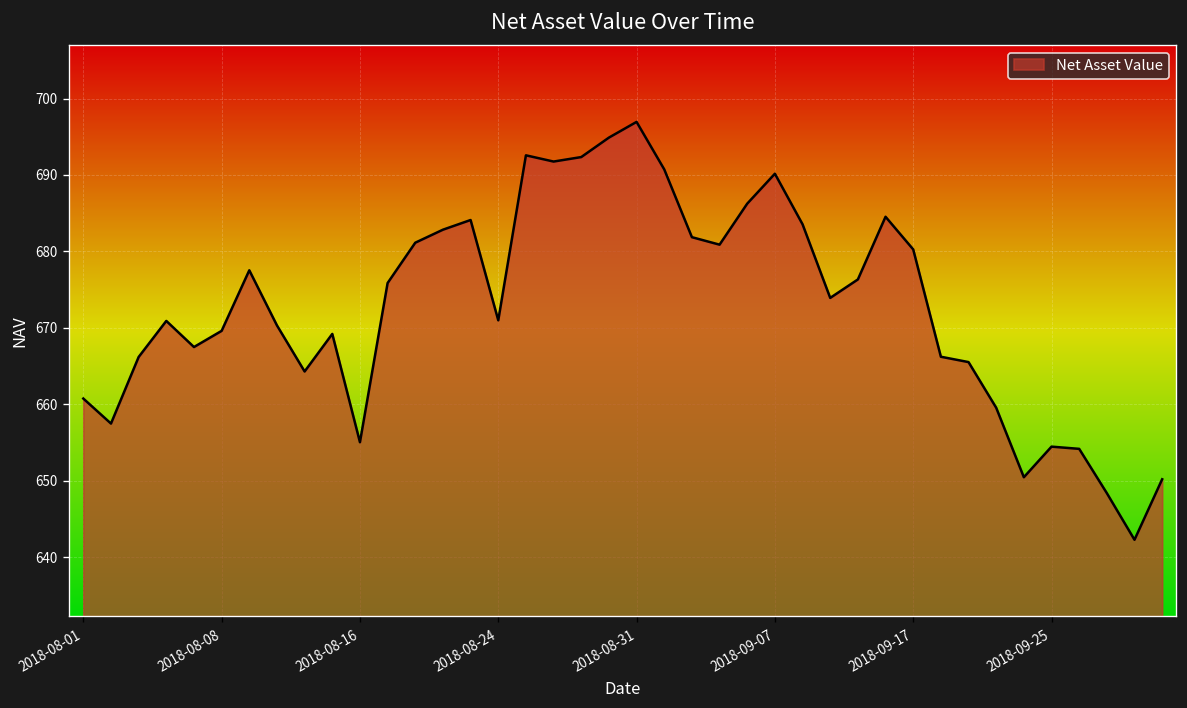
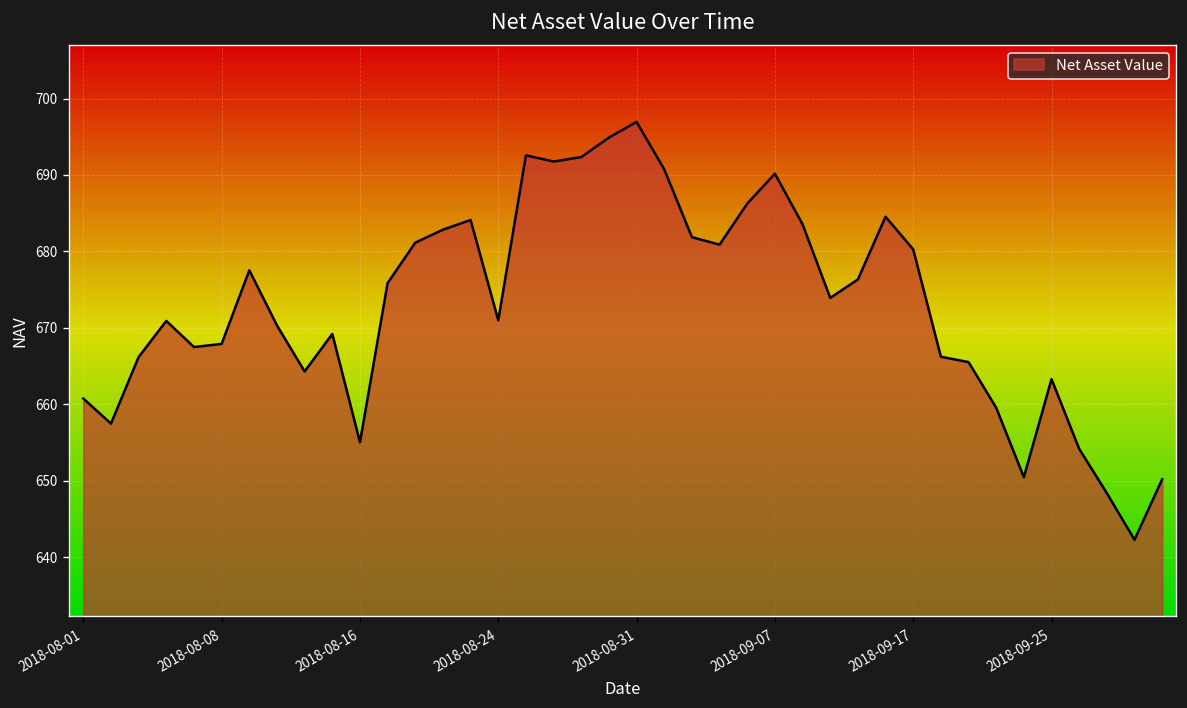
2018-08-08: 670 -> 668
2018-09-25: 654 -> 663
